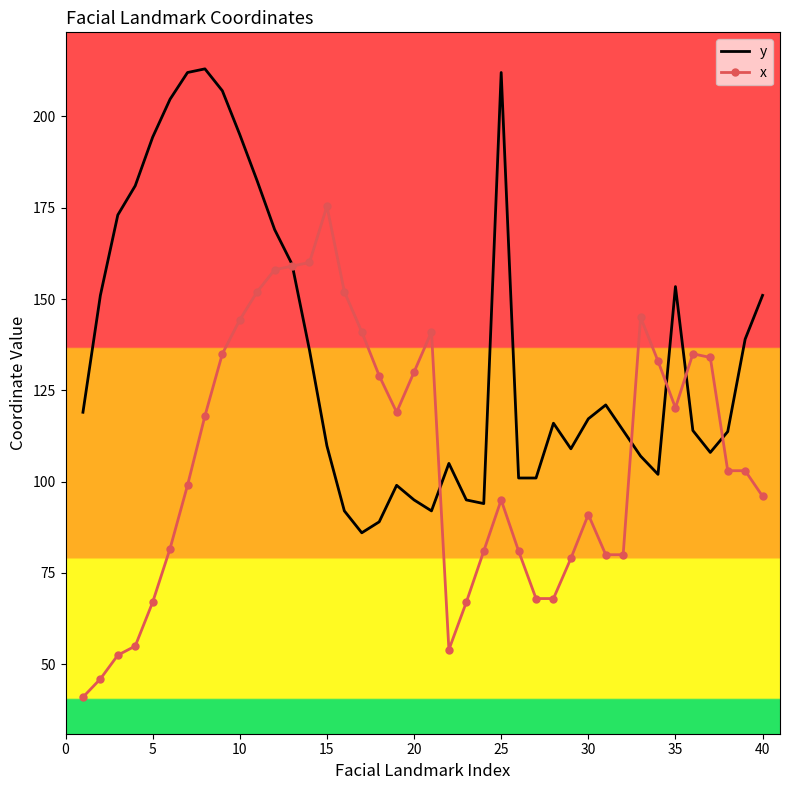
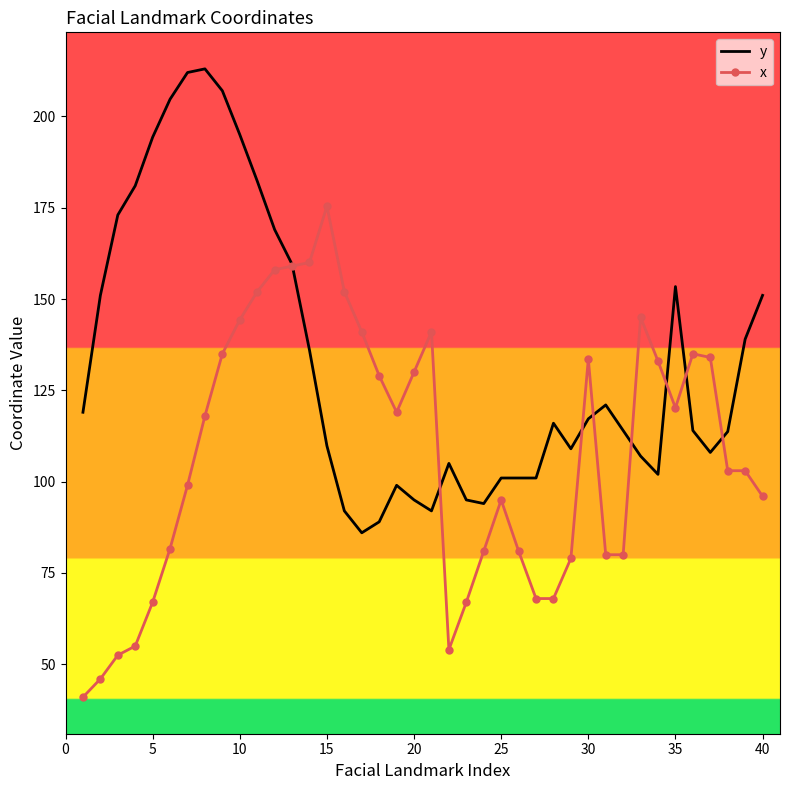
y, 25: 212 -> 101
x, 30: 91 -> 134
